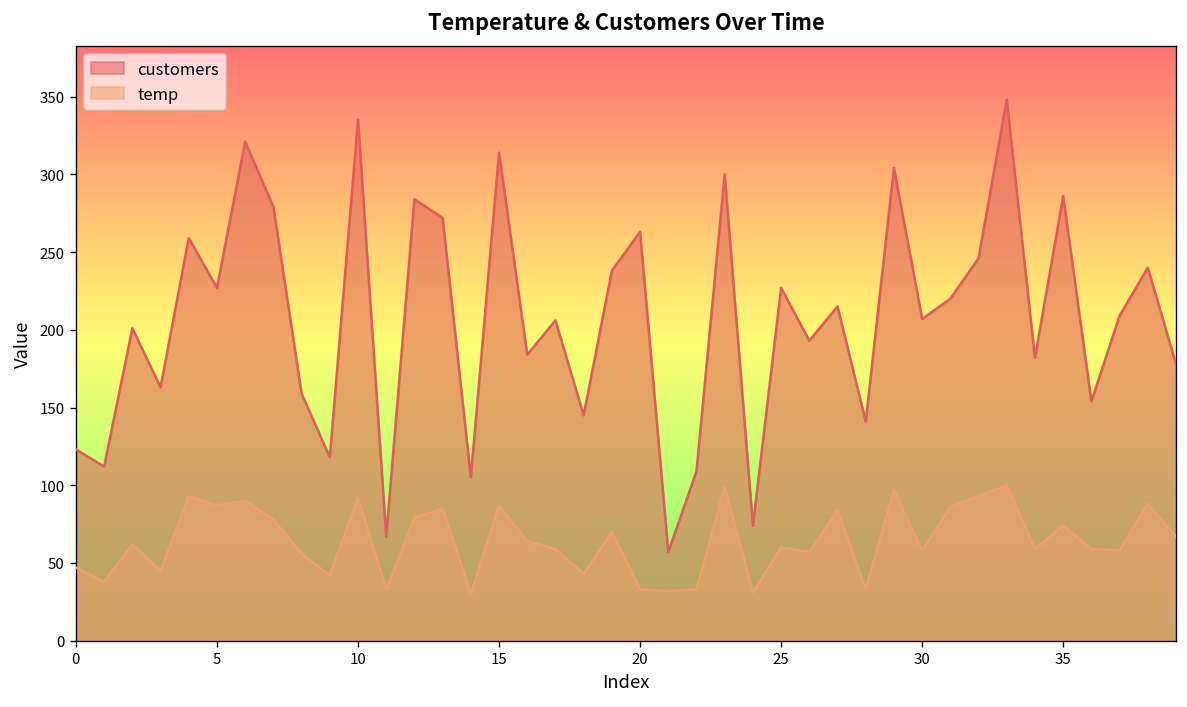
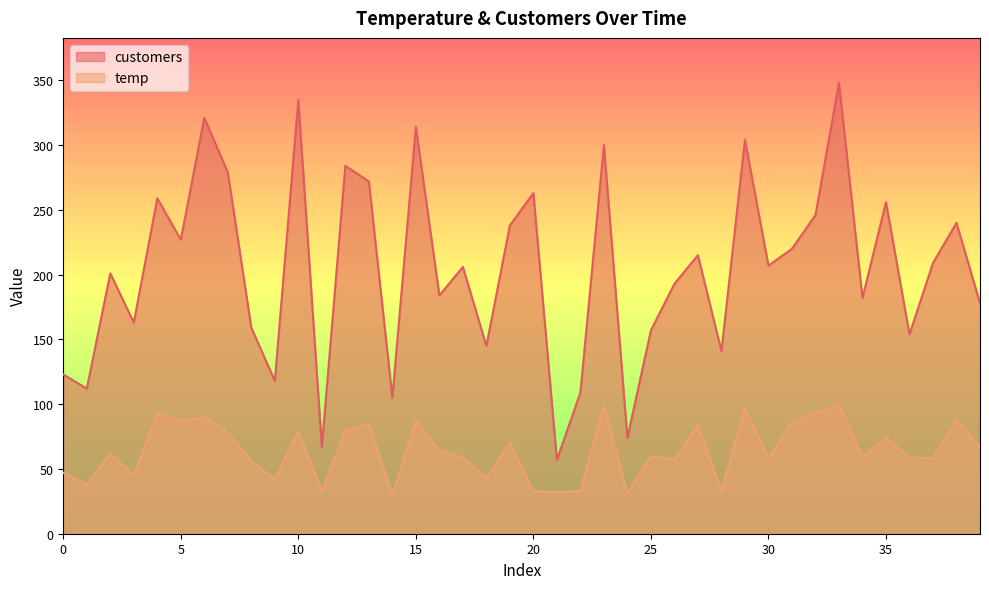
temp, 10: 92 -> 79
customers, 25: 227 -> 157
customers, 35: 286 -> 256
